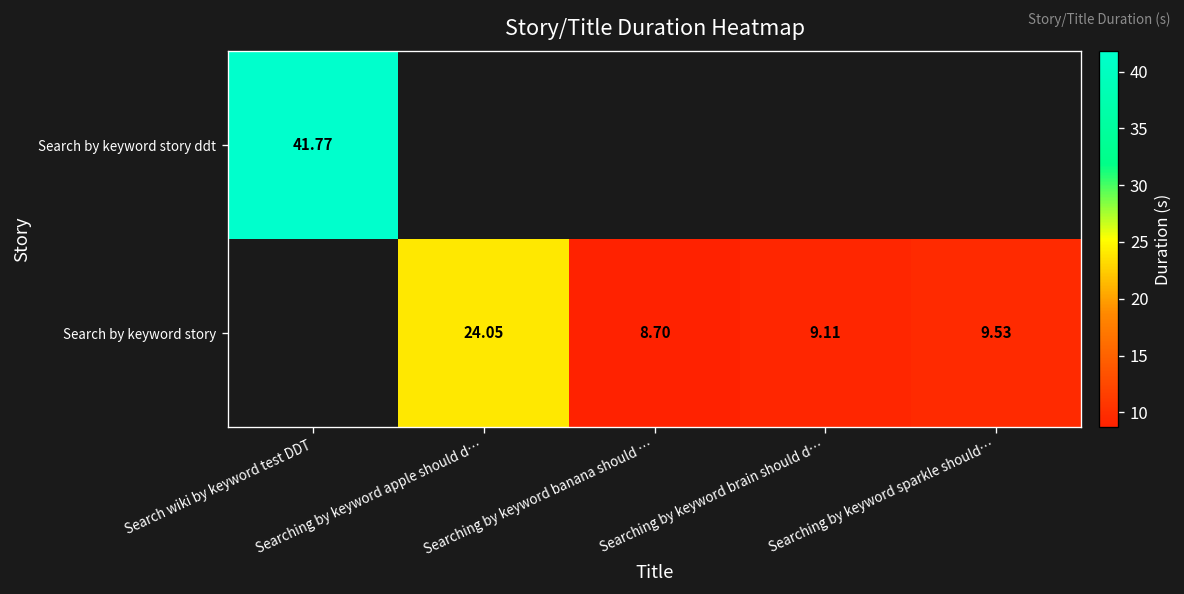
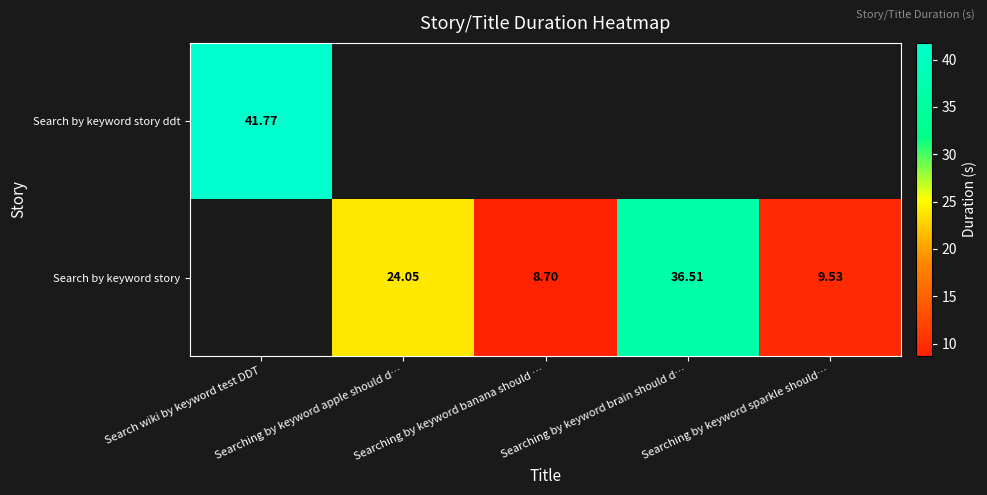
Search by keyword story, Searching by keyword brain should d…: 9.11 -> 36.51
